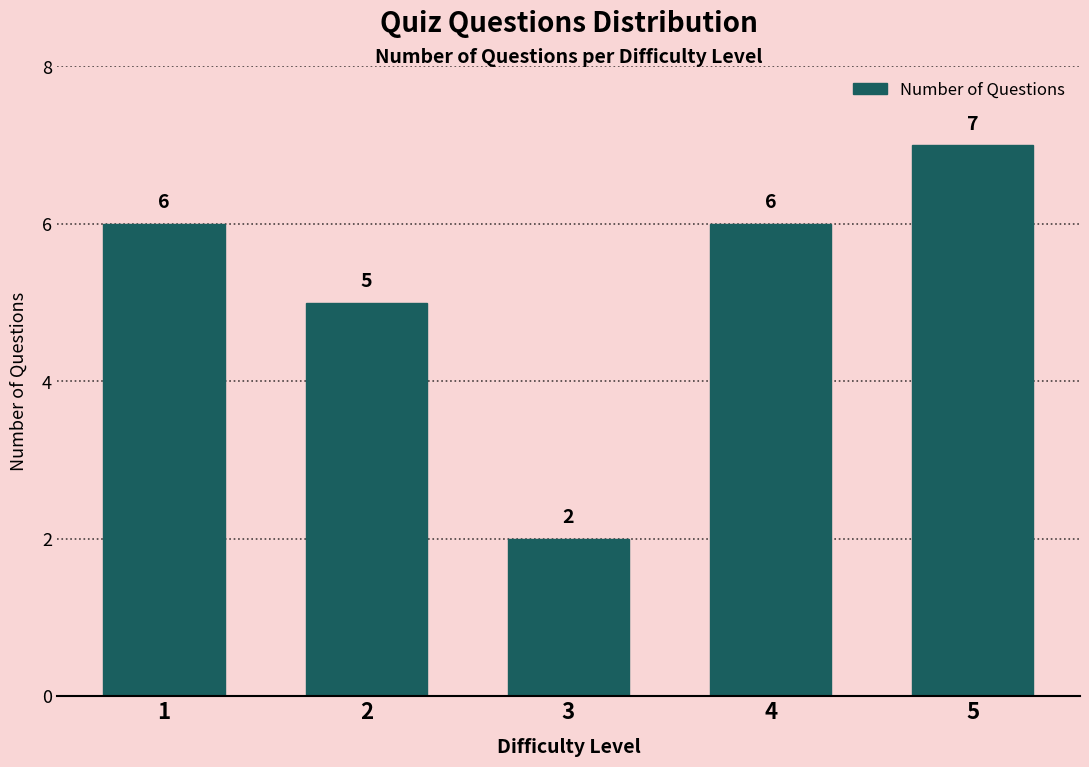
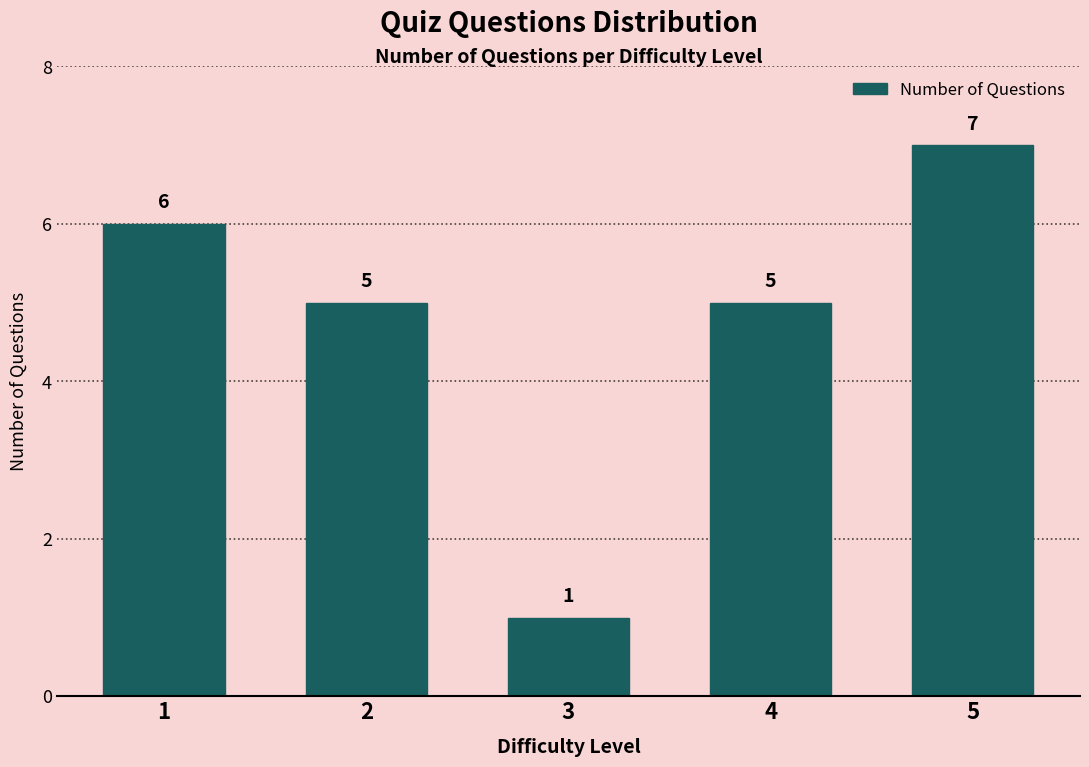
3: 2 -> 1
4: 6 -> 5
